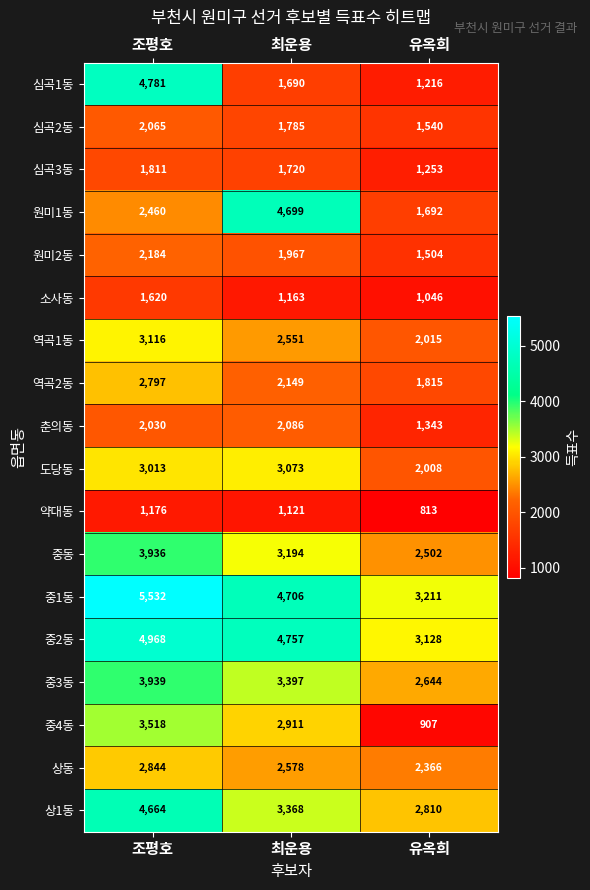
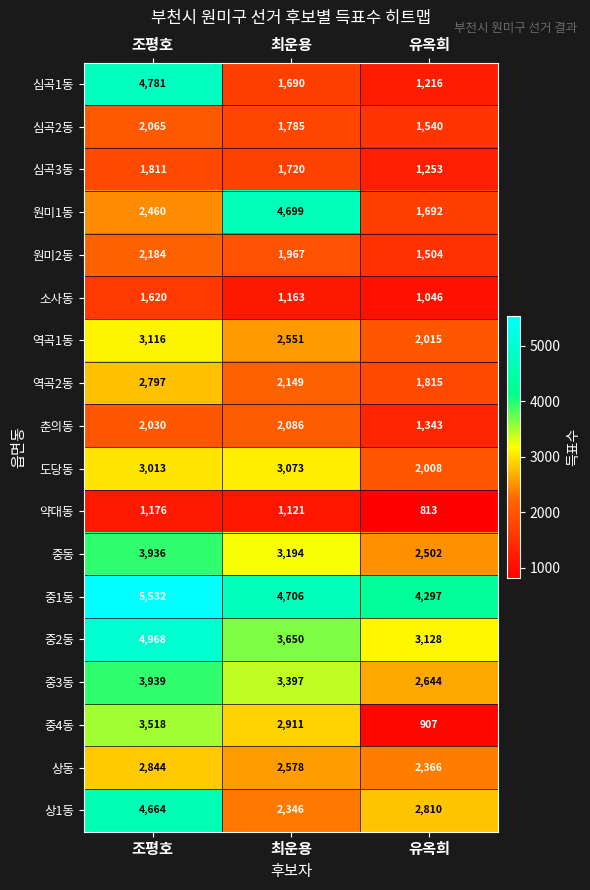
중1동, 유옥희: 3,211 -> 4,297
중2동, 최운용: 4,757 -> 3,650
상1동, 최운용: 3,368 -> 2,346
